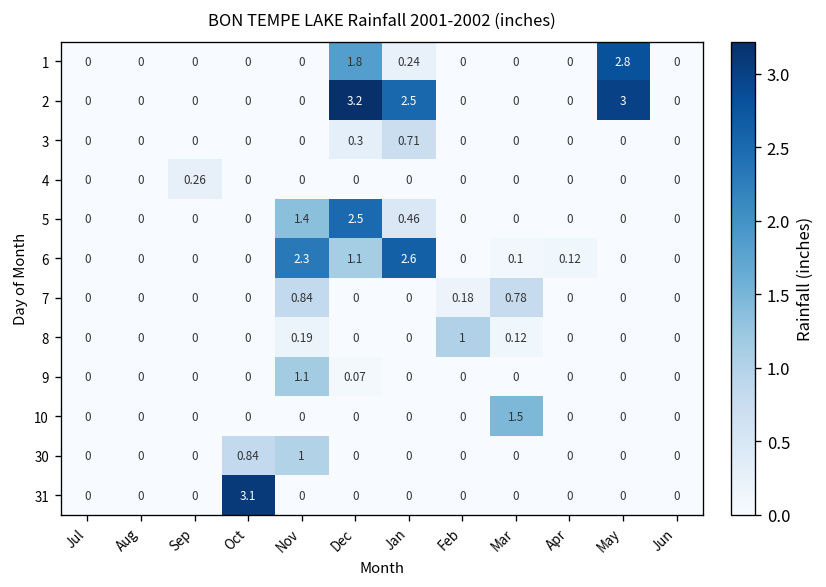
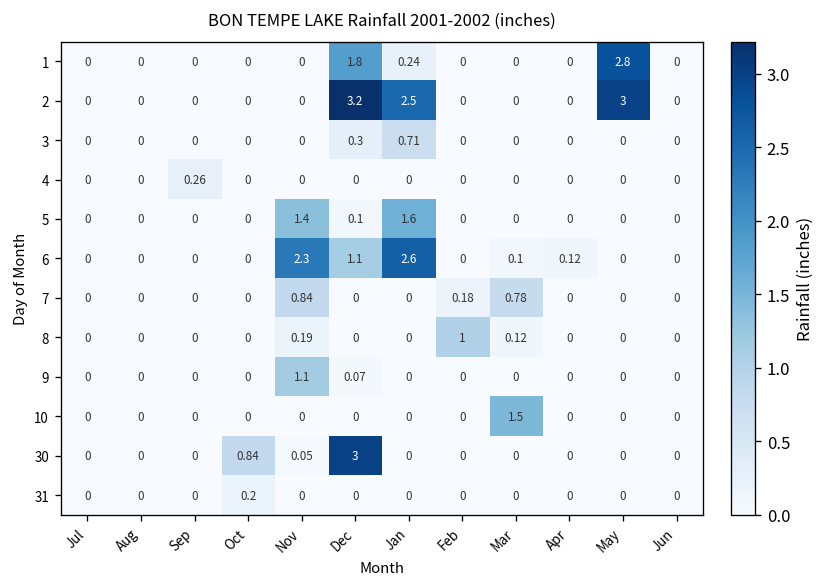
5, Dec: 2.5 -> 0.1
5, Jan: 0.46 -> 1.6
30, Nov: 1 -> 0.05
30, Dec: 0 -> 3
31, Oct: 3.1 -> 0.2
